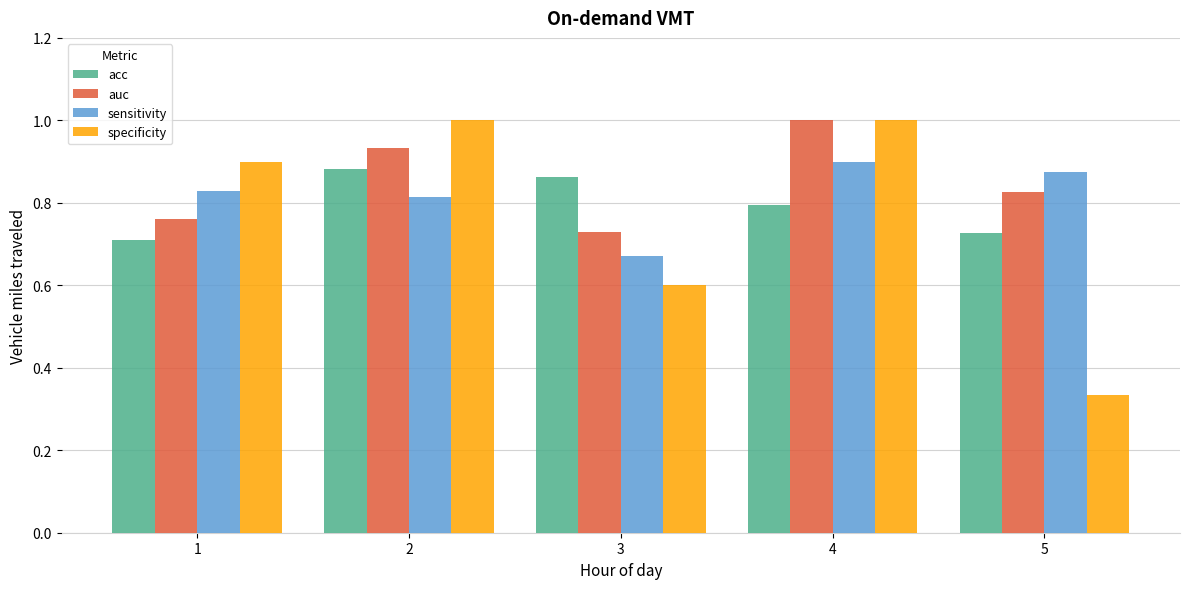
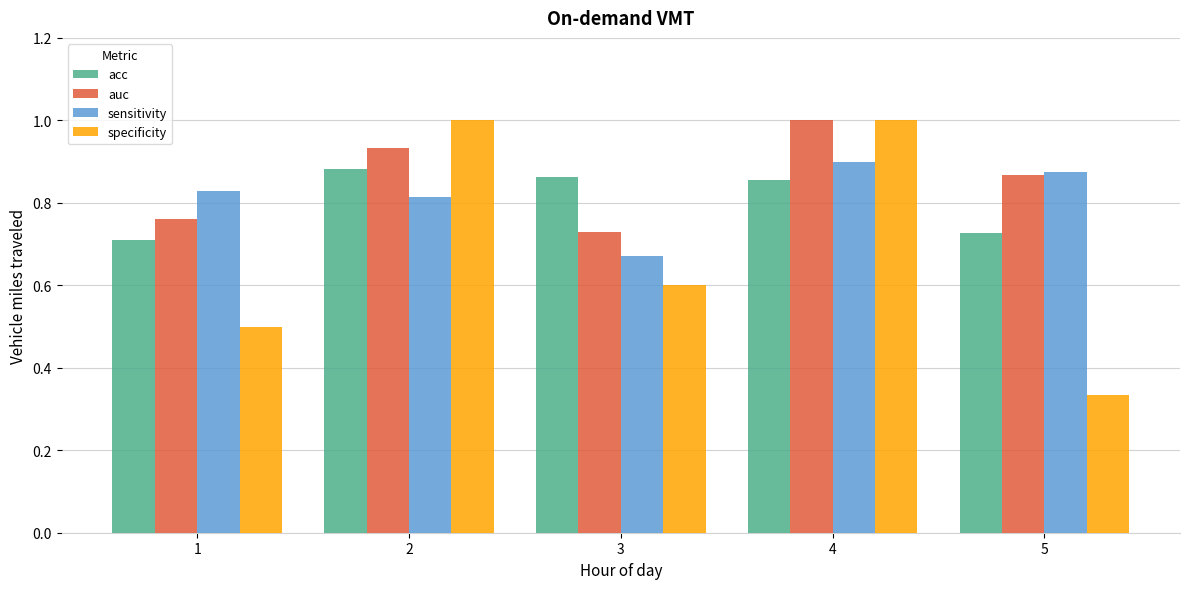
specificity, 1: 0.9 -> 0.5
acc, 4: 0.80 -> 0.85
auc, 5: 0.83 -> 0.87
